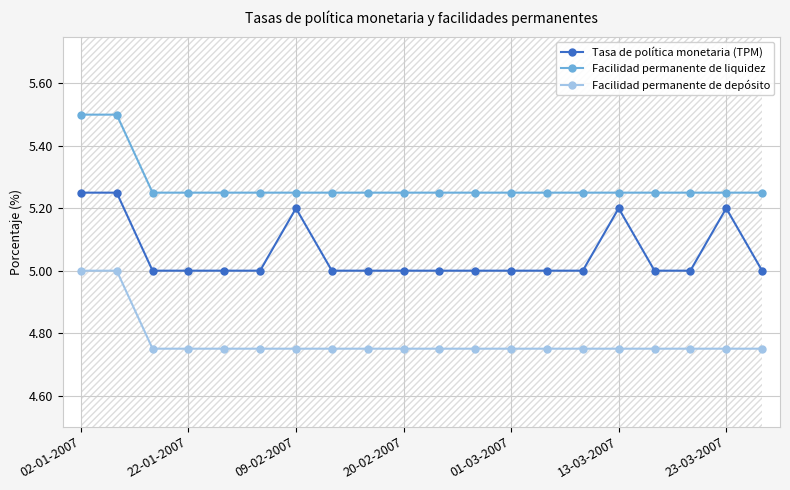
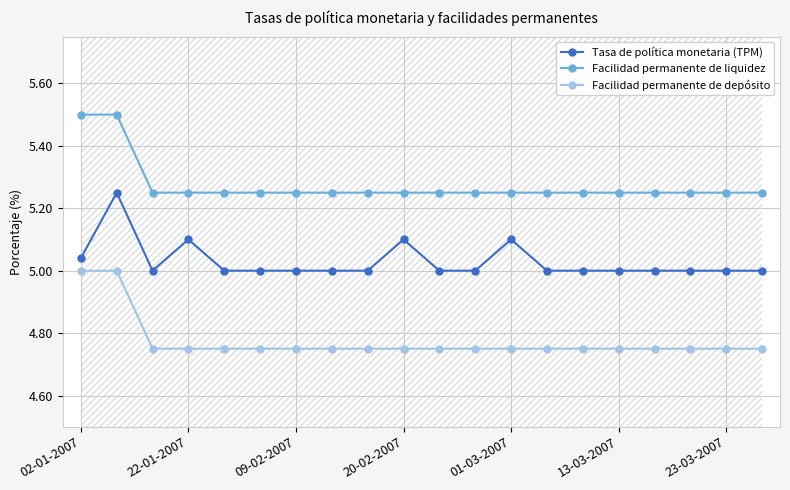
Tasa de política monetaria (TPM), 02-01-2007: 5.25 -> 5.04
Tasa de política monetaria (TPM), 22-01-2007: 5.0 -> 5.1
Tasa de política monetaria (TPM), 09-02-2007: 5.2 -> 5.0
Tasa de política monetaria (TPM), 20-02-2007: 5.0 -> 5.1
Tasa de política monetaria (TPM), 01-03-2007: 5.0 -> 5.1
Tasa de política monetaria (TPM), 13-03-2007: 5.2 -> 5.0
Tasa de política monetaria (TPM), 23-03-2007: 5.2 -> 5.0
